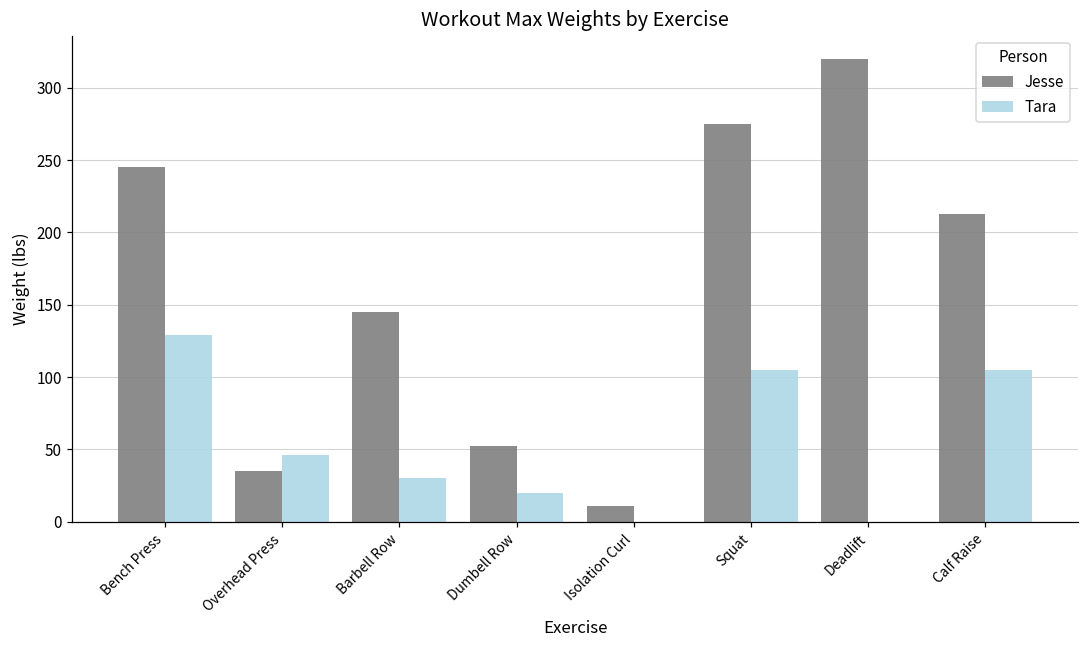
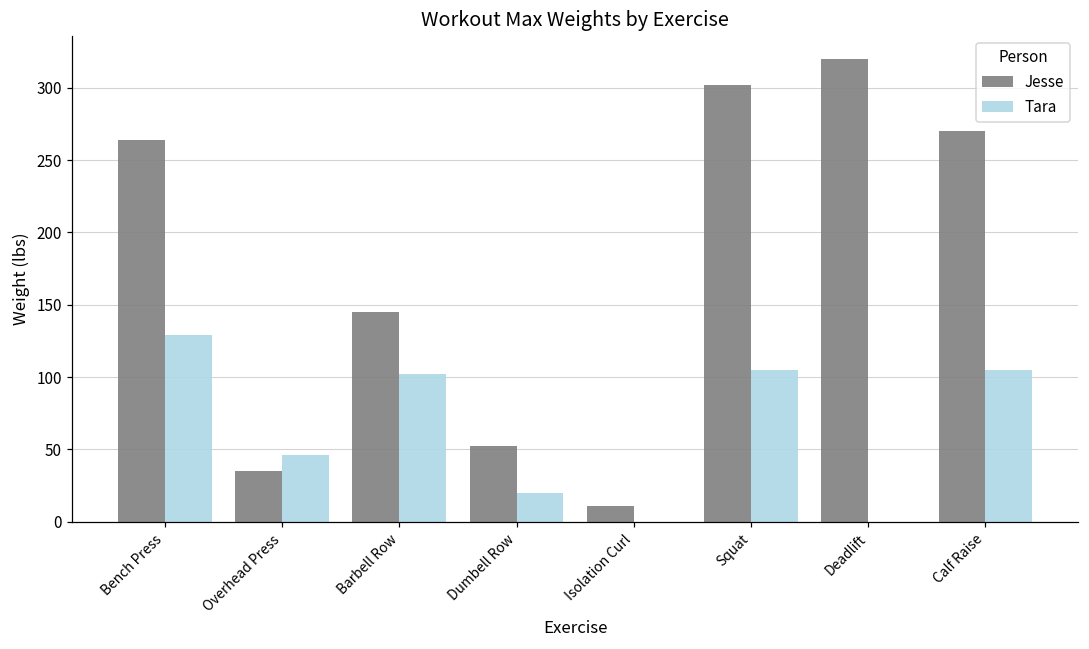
Jesse, Bench Press: 245 -> 264
Tara, Barbell Row: 30 -> 102
Jesse, Squat: 275 -> 302
Jesse, Calf Raise: 213 -> 270
